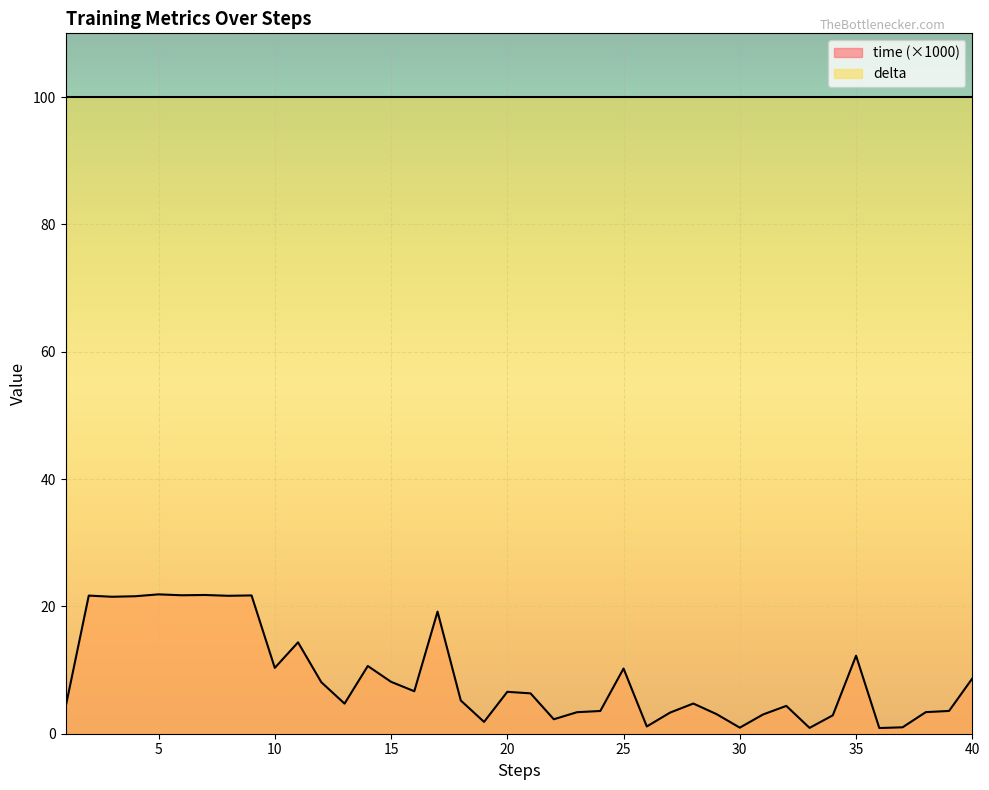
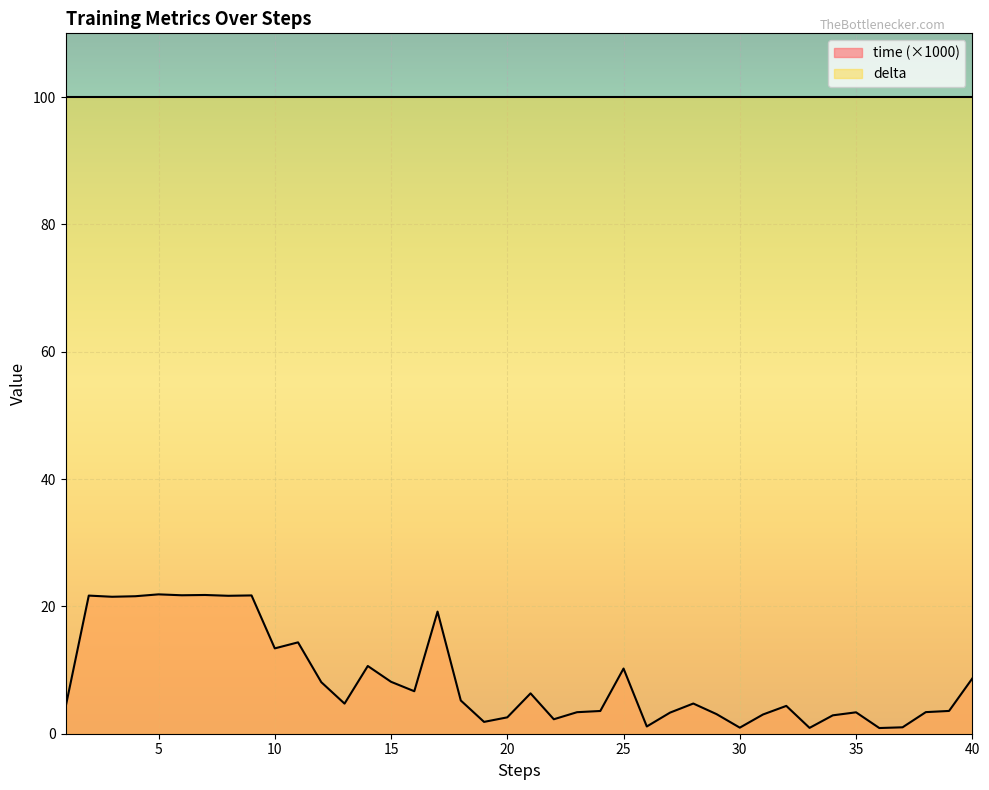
time (×1000), 10: 10 -> 13
time (×1000), 20: 7 -> 3
time (×1000), 35: 12 -> 3
